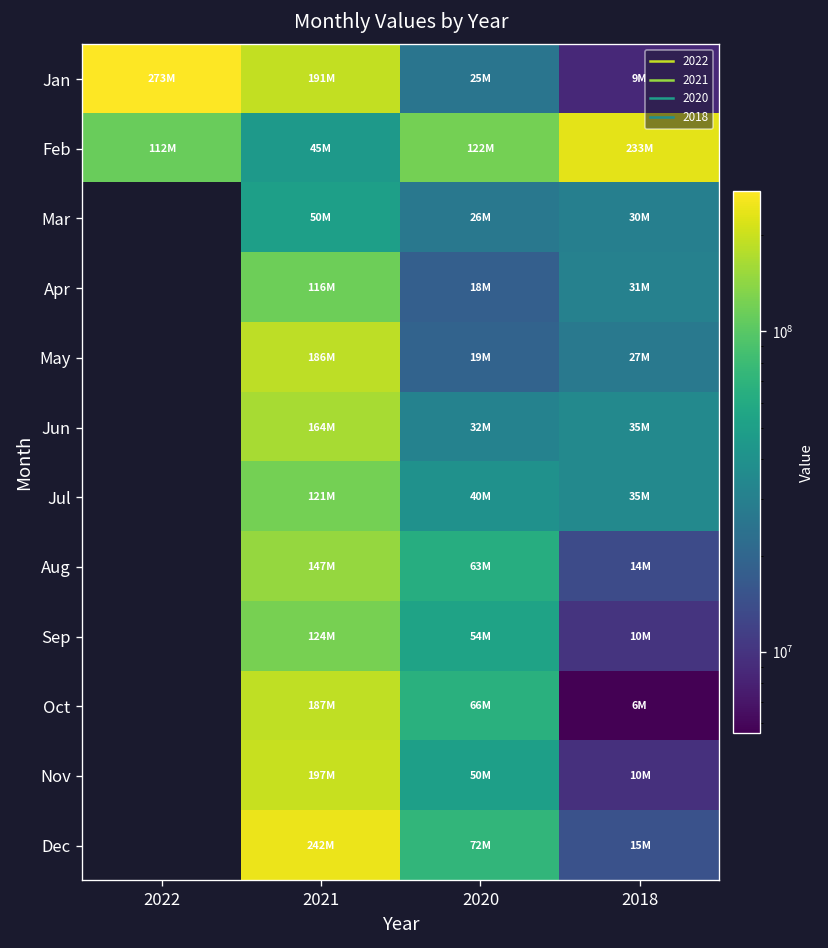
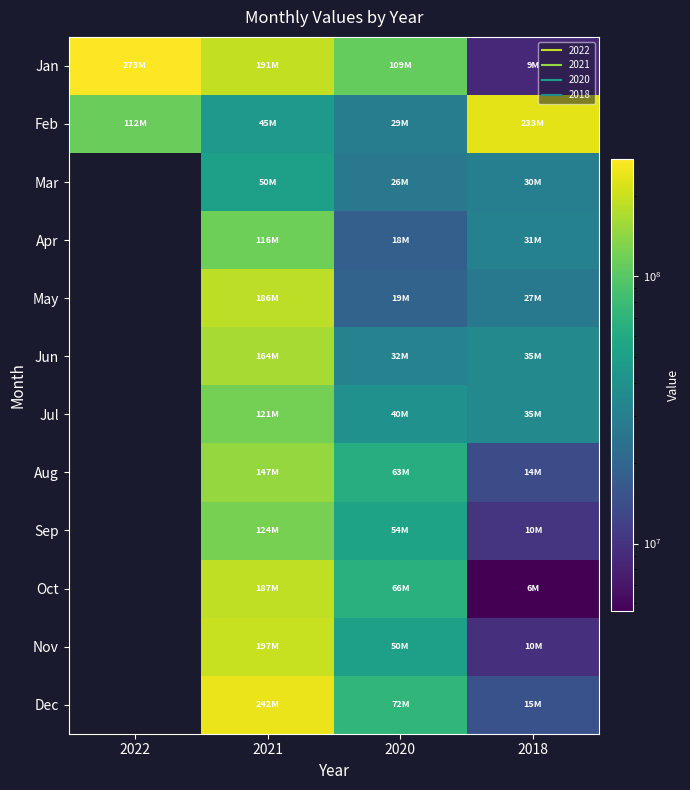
Jan, 2020: 25M -> 109M
Feb, 2020: 122M -> 29M
